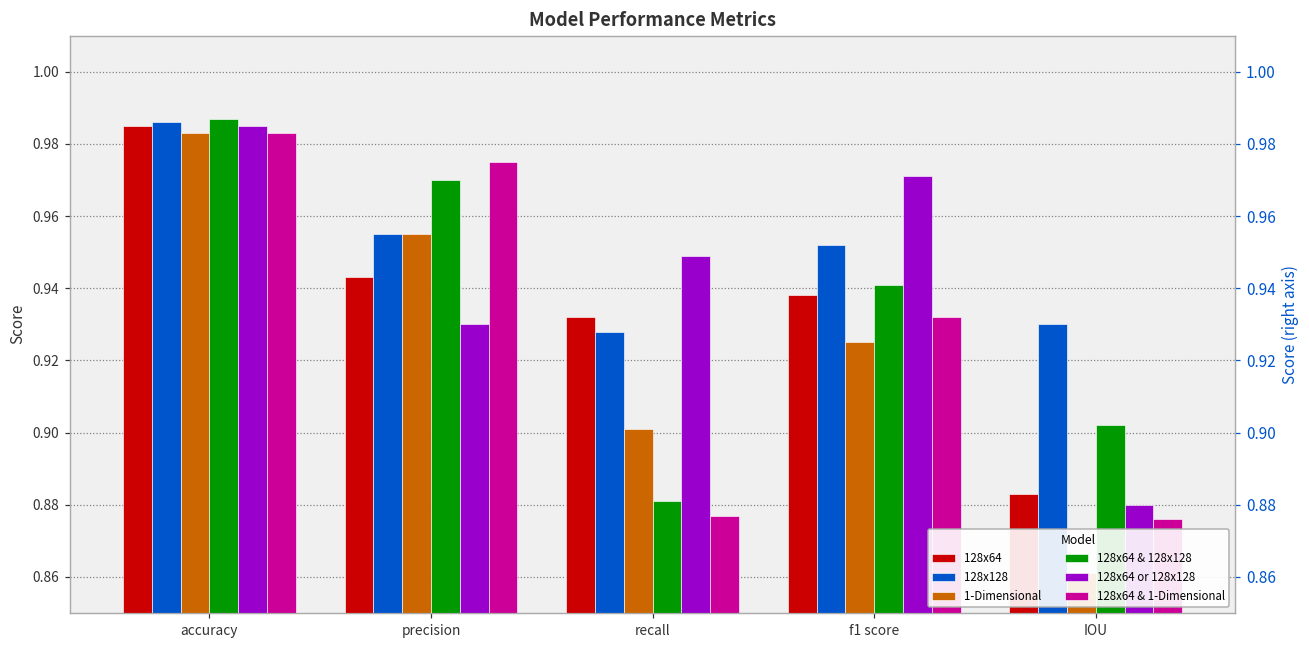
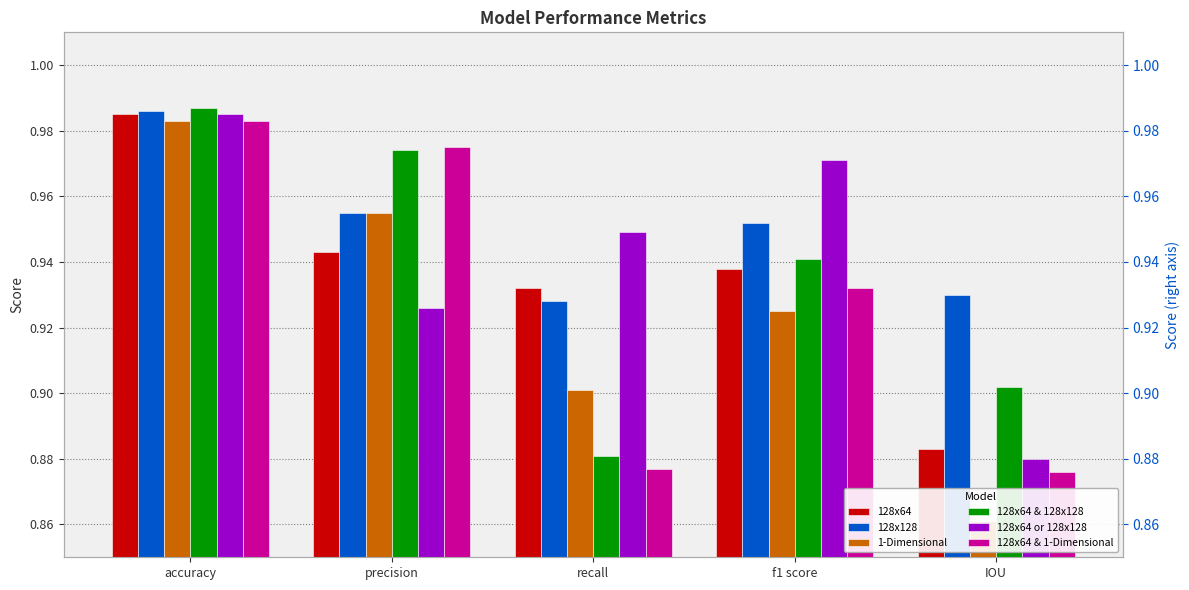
128x64 & 128x128, precision: 0.970 -> 0.974
128x64 or 128x128, precision: 0.930 -> 0.926
